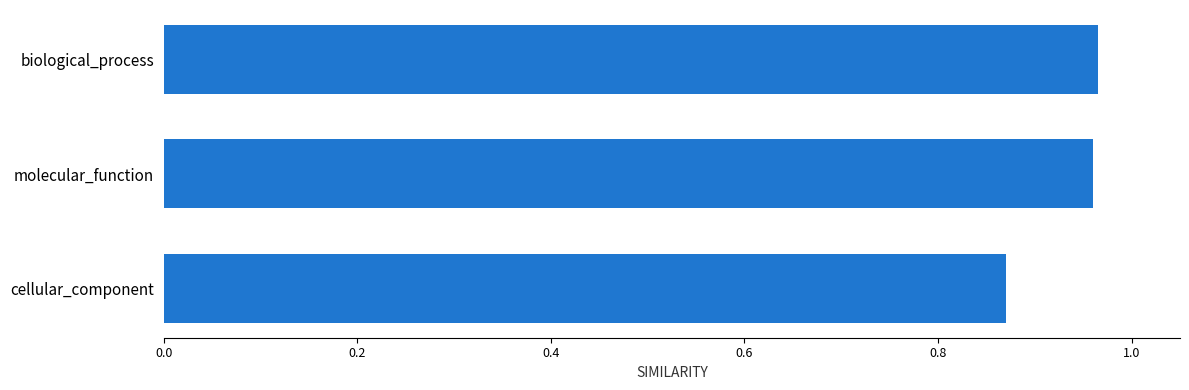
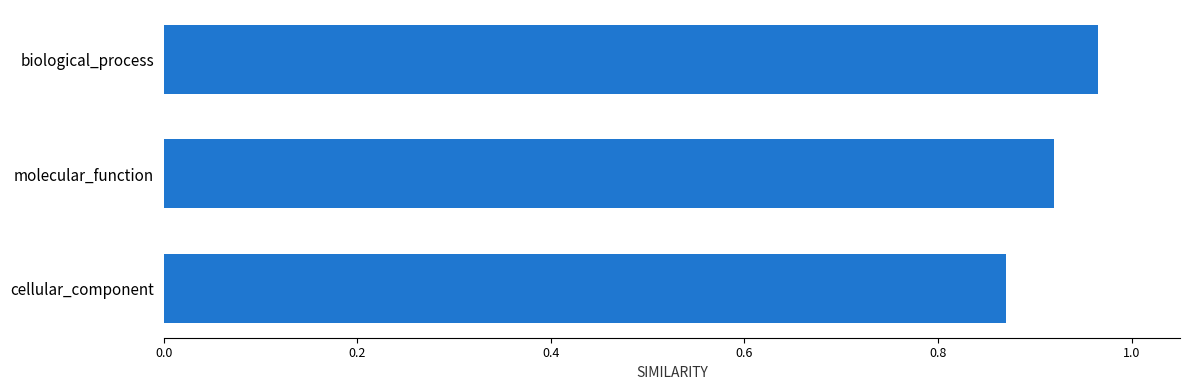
molecular_function: 0.96 -> 0.92
